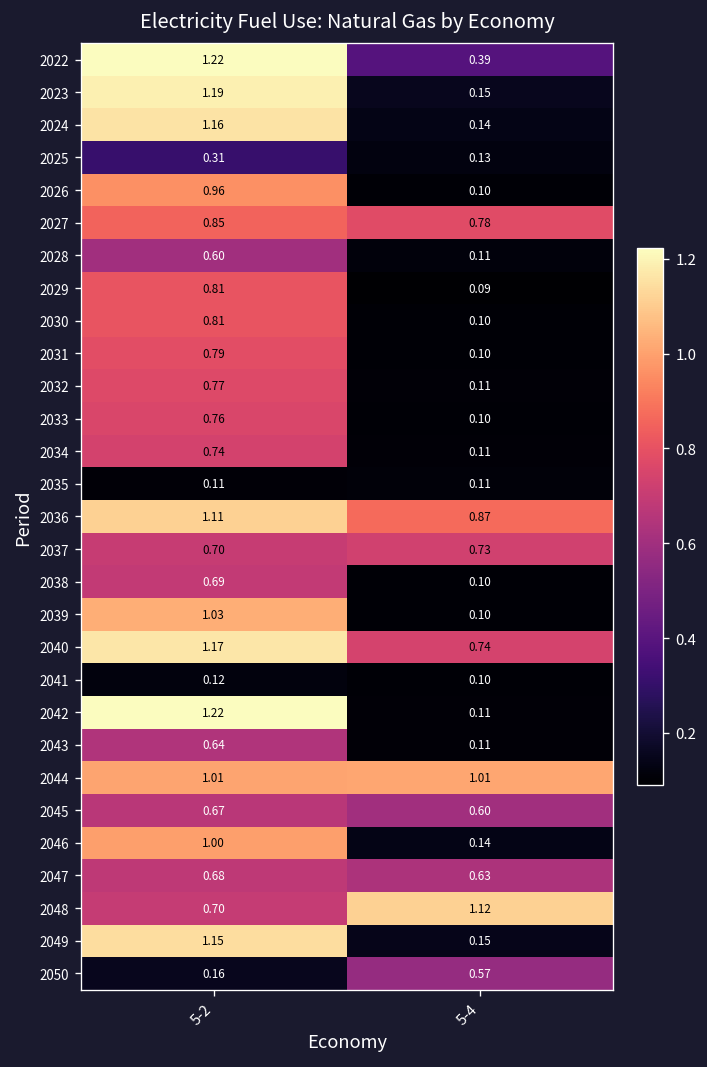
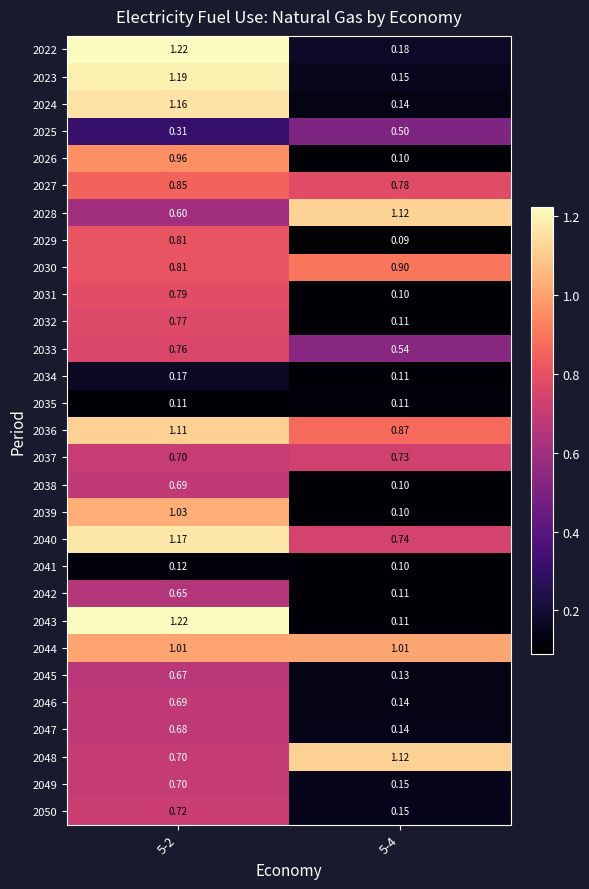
2022, 5-4: 0.39 -> 0.18
2025, 5-4: 0.13 -> 0.50
2028, 5-4: 0.11 -> 1.12
2030, 5-4: 0.10 -> 0.90
2033, 5-4: 0.10 -> 0.54
2034, 5-2: 0.74 -> 0.17
2042, 5-2: 1.22 -> 0.65
2043, 5-2: 0.64 -> 1.22
2045, 5-4: 0.60 -> 0.13
2046, 5-2: 1.00 -> 0.69
2047, 5-4: 0.63 -> 0.14
2049, 5-2: 1.15 -> 0.70
2050, 5-2: 0.16 -> 0.72
2050, 5-4: 0.57 -> 0.15
